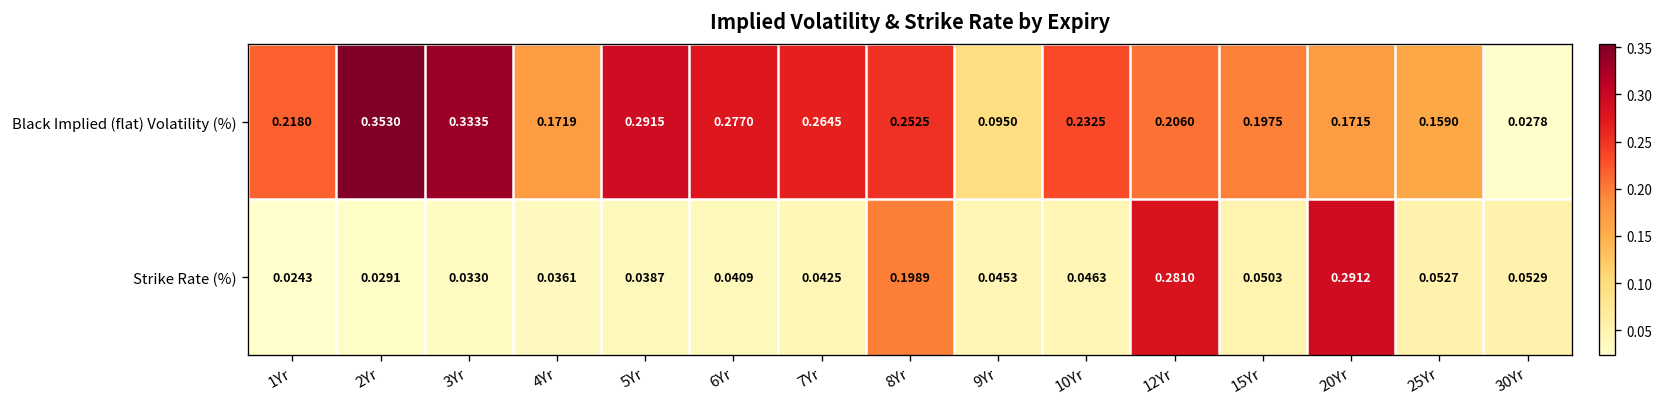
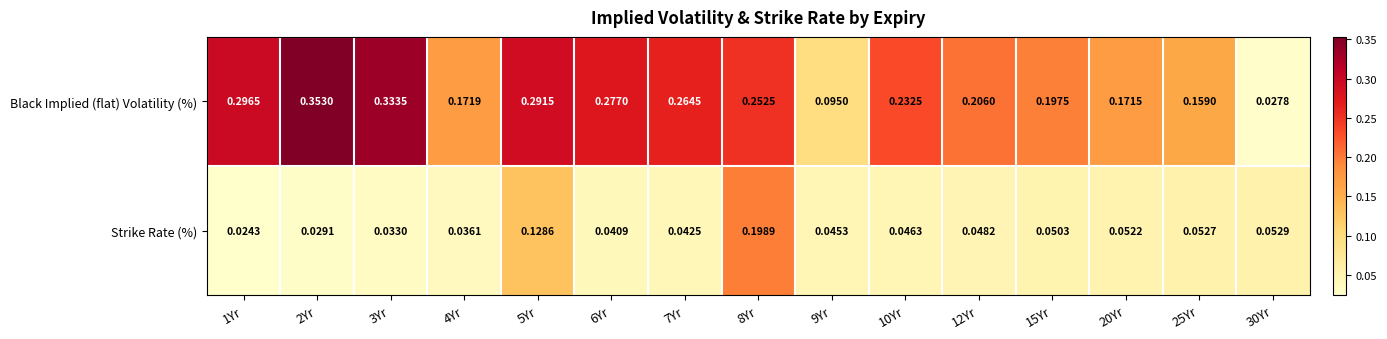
Black Implied (flat) Volatility (%), 1Yr: 0.2180 -> 0.2965
Strike Rate (%), 5Yr: 0.0387 -> 0.1286
Strike Rate (%), 12Yr: 0.2810 -> 0.0482
Strike Rate (%), 20Yr: 0.2912 -> 0.0522
